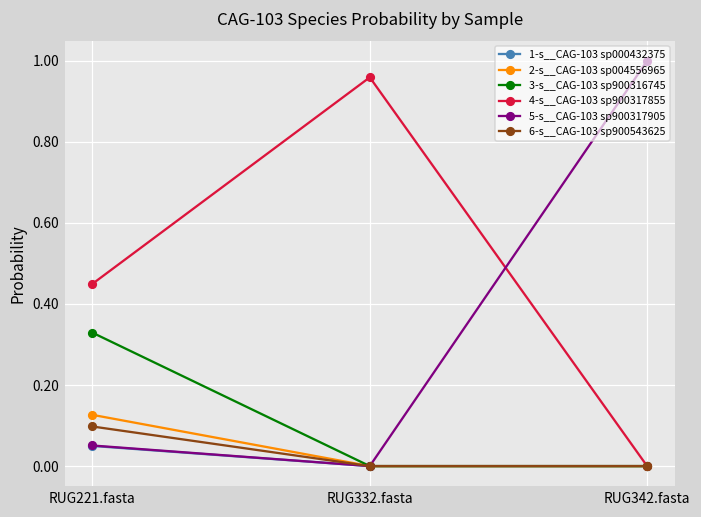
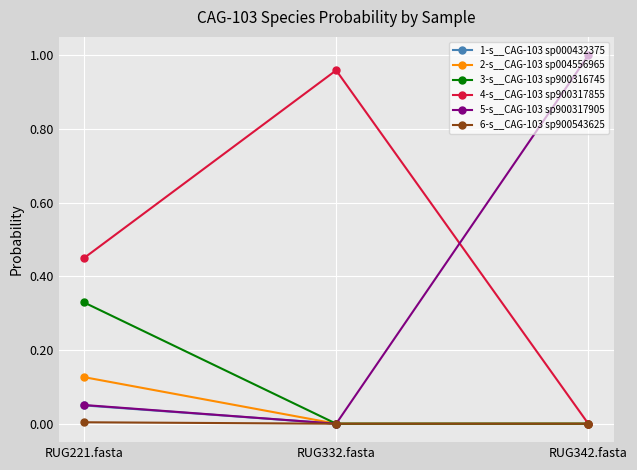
6-s__CAG-103 sp900543625, RUG221.fasta: 0.10 -> 0.00
